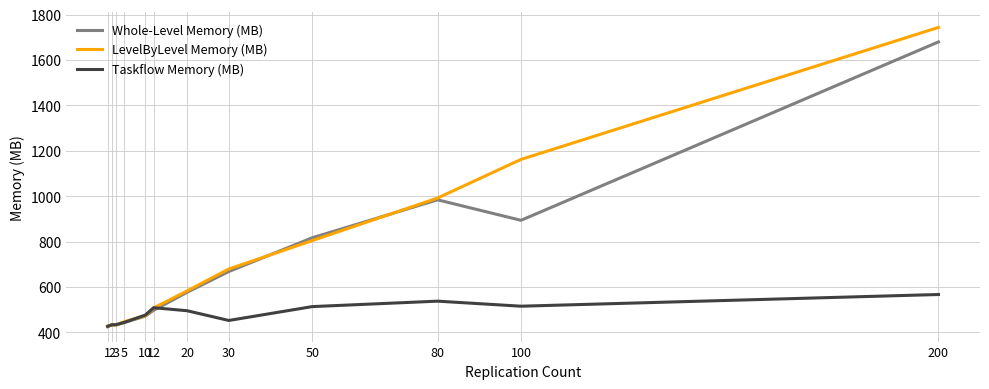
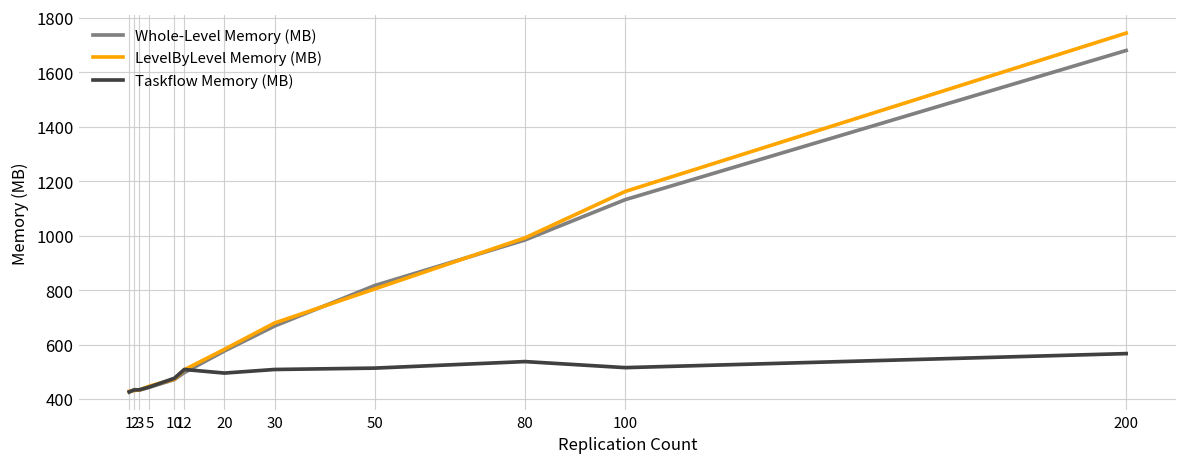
Taskflow Memory (MB), 30: 450 -> 510
Whole-Level Memory (MB), 100: 890 -> 1130
